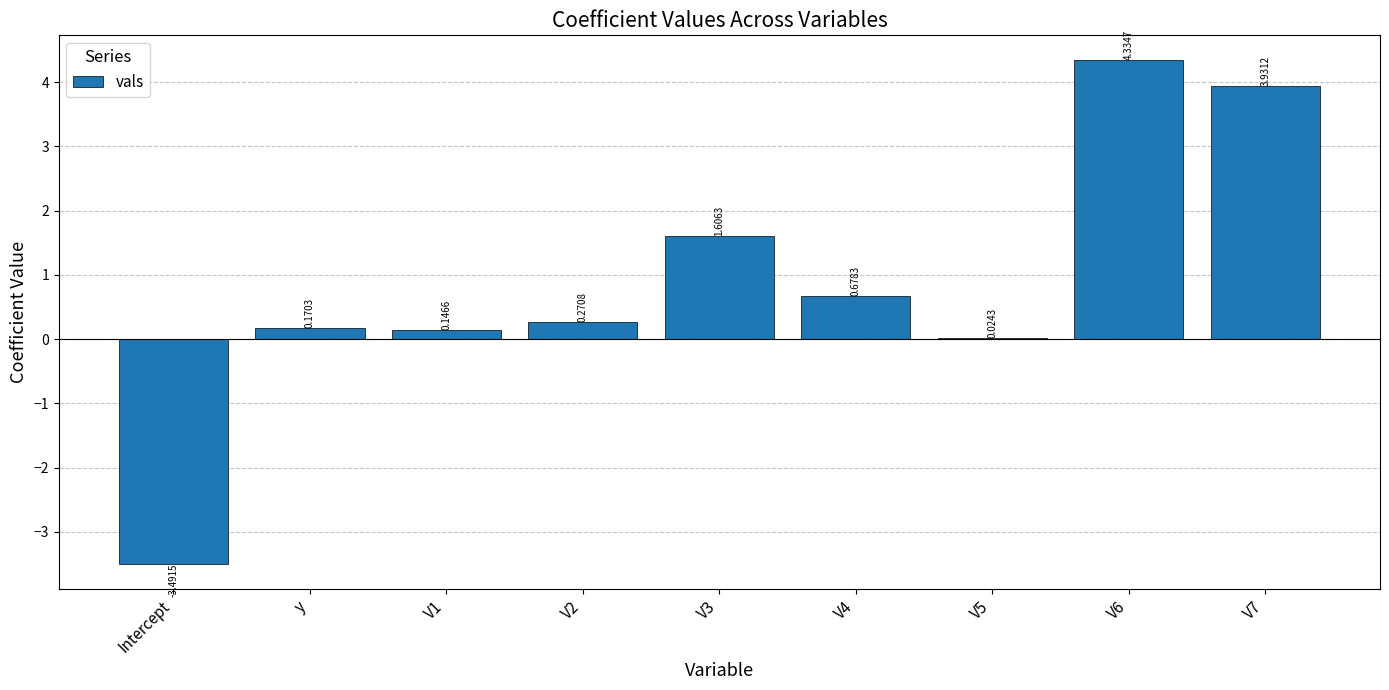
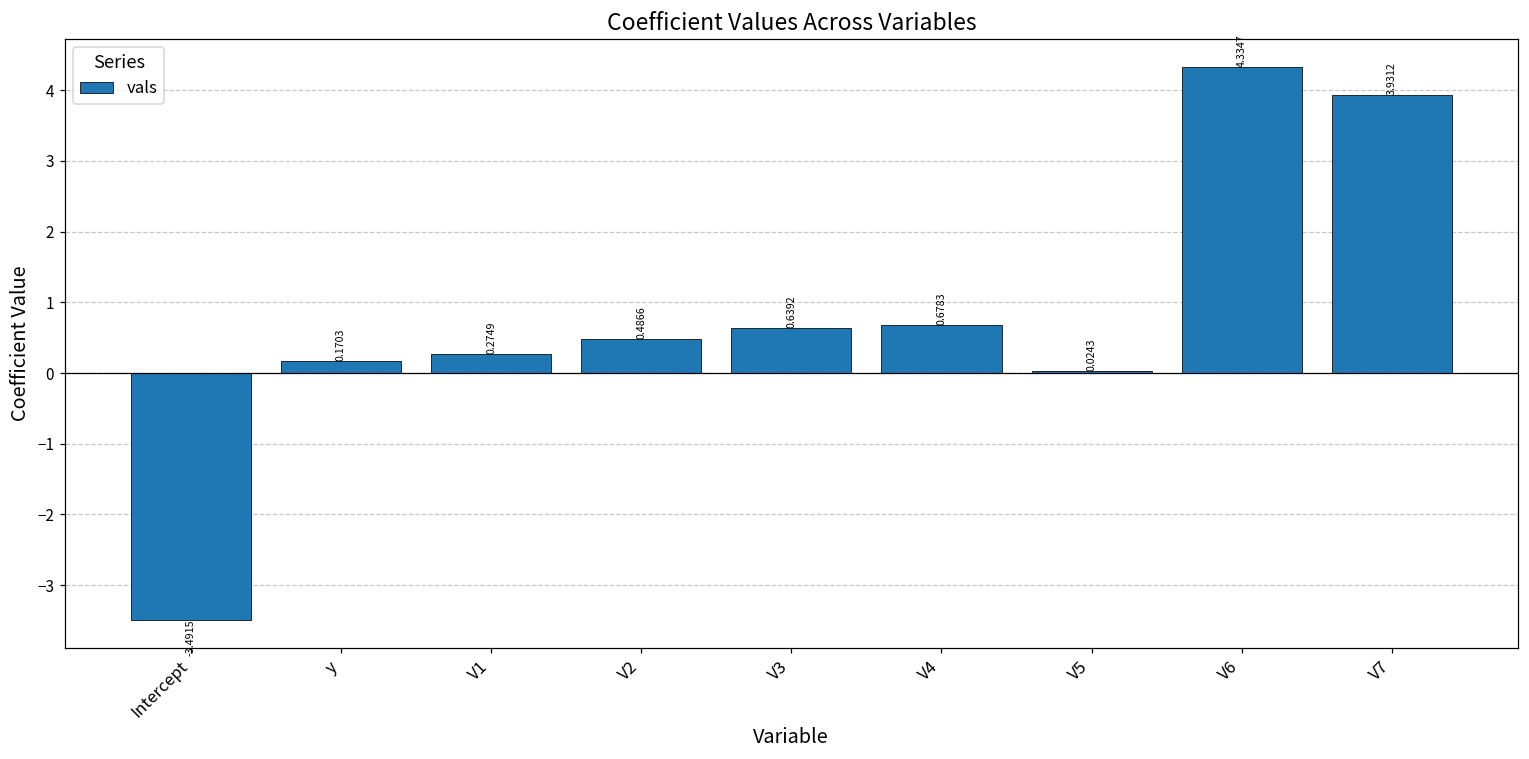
V1: 0.1466 -> 0.2749
V2: 0.2708 -> 0.4866
V3: 1.6063 -> 0.6392
